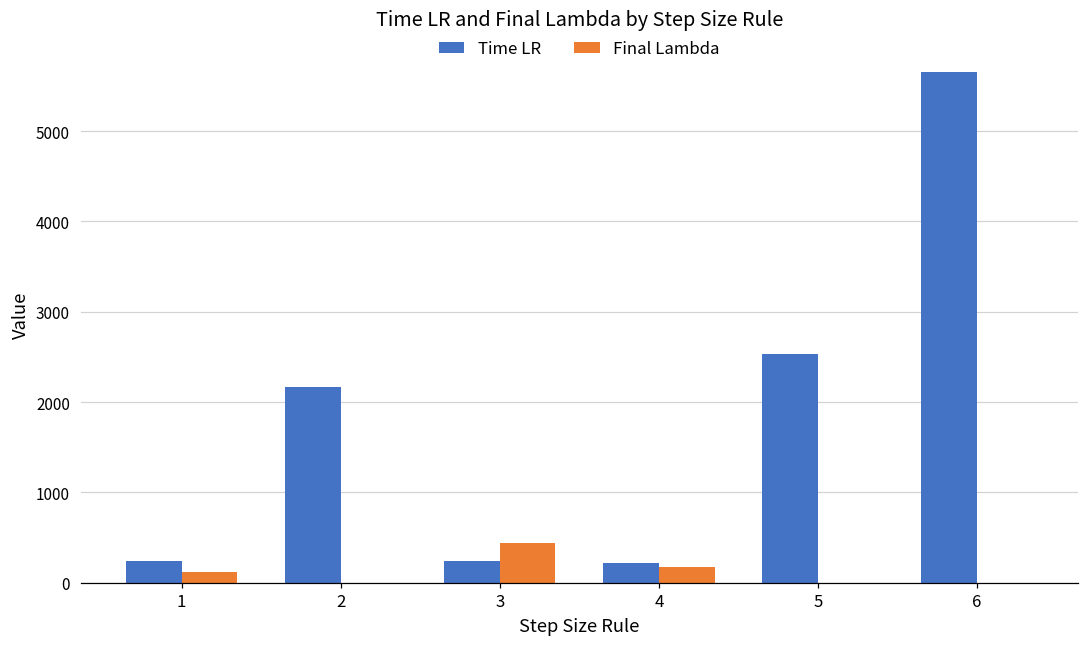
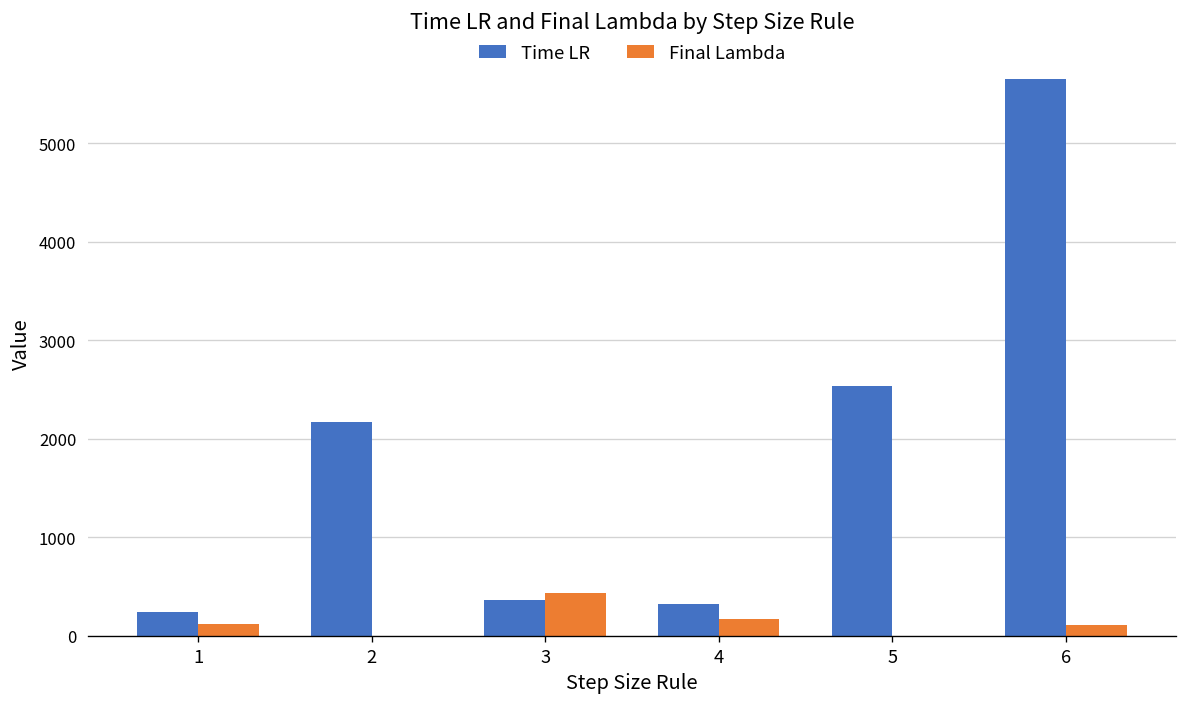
Time LR, 3: 200 -> 400
Time LR, 4: 200 -> 300
Final Lambda, 6: 0 -> 100
